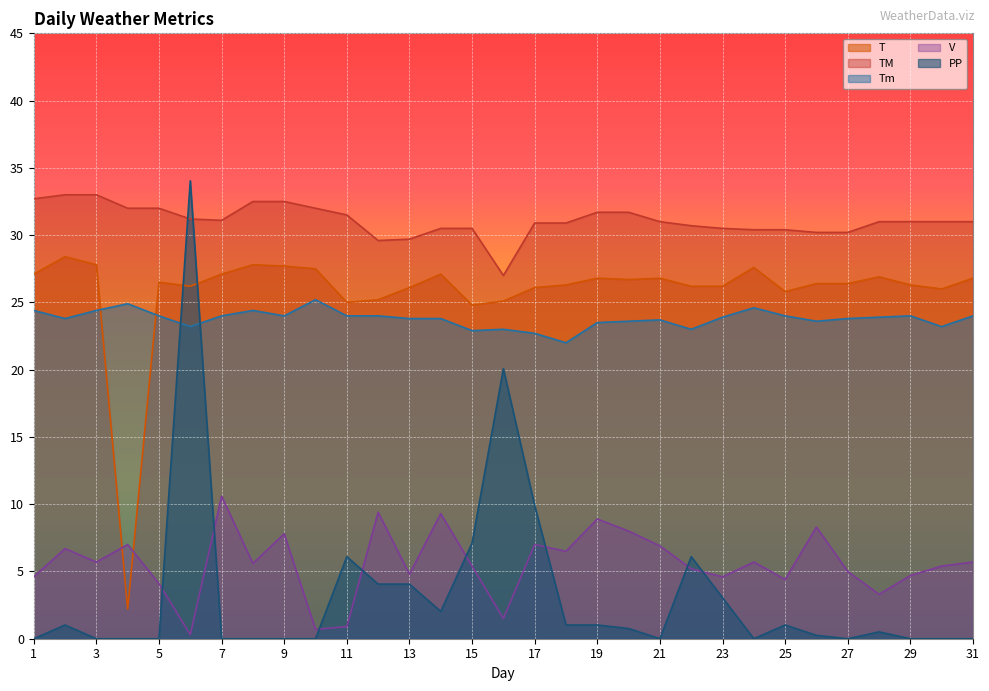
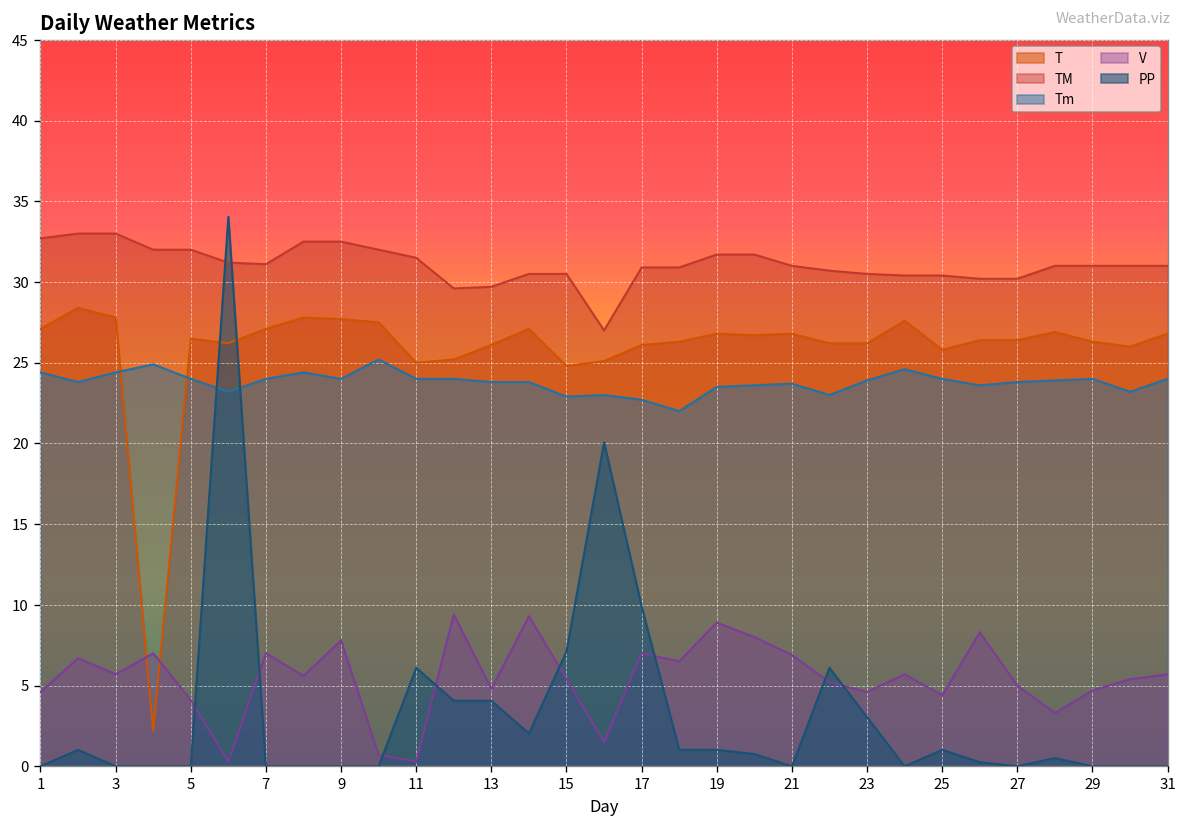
V, 7: 10.6 -> 7.0
V, 11: 0.9 -> 0.3
